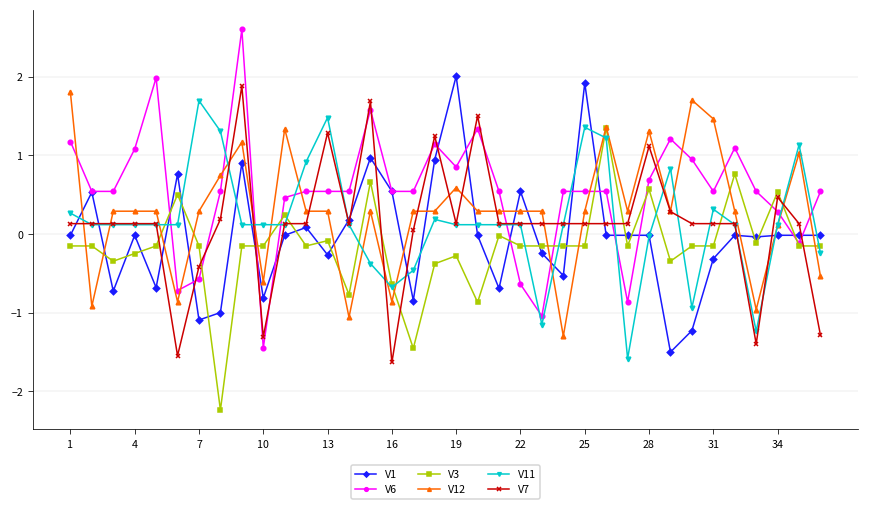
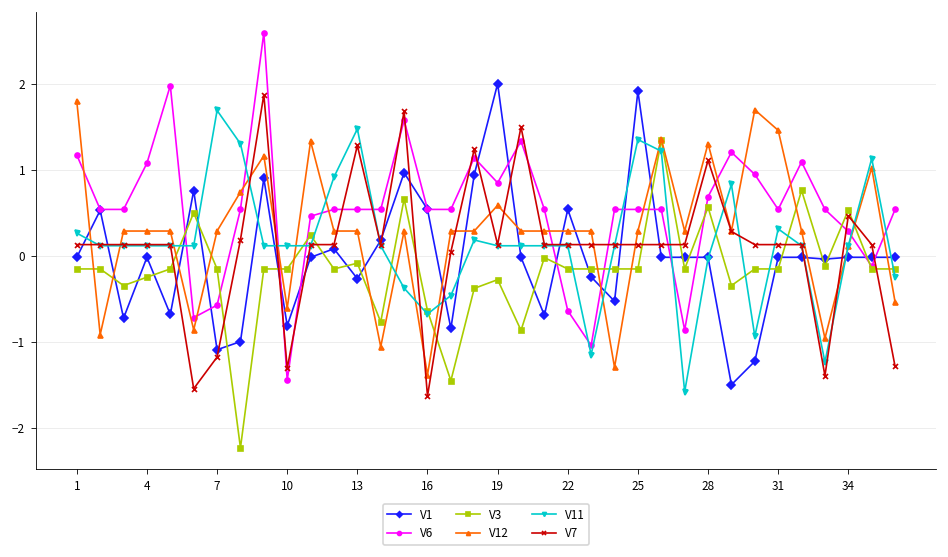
V7, 7: -0.4 -> -1.2
V12, 16: -0.9 -> -1.4
V1, 31: -0.3 -> 0.0
